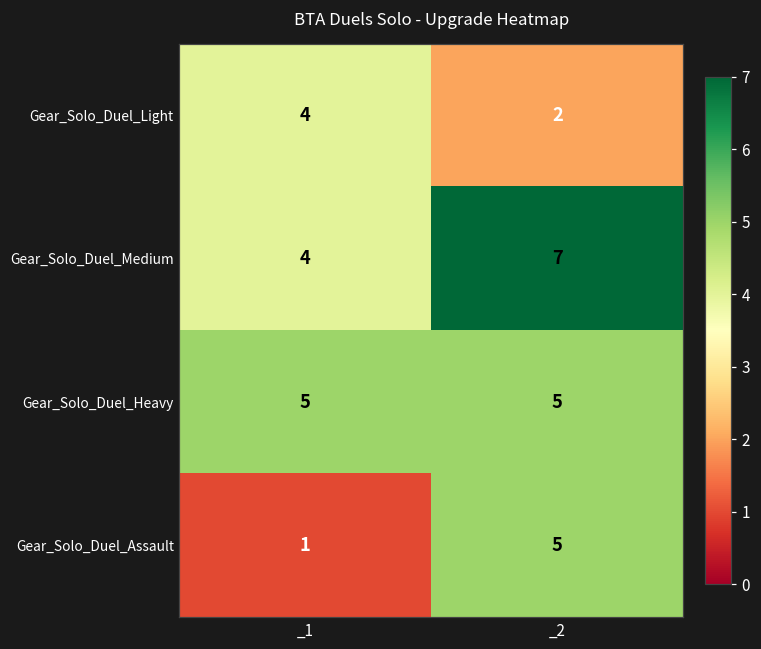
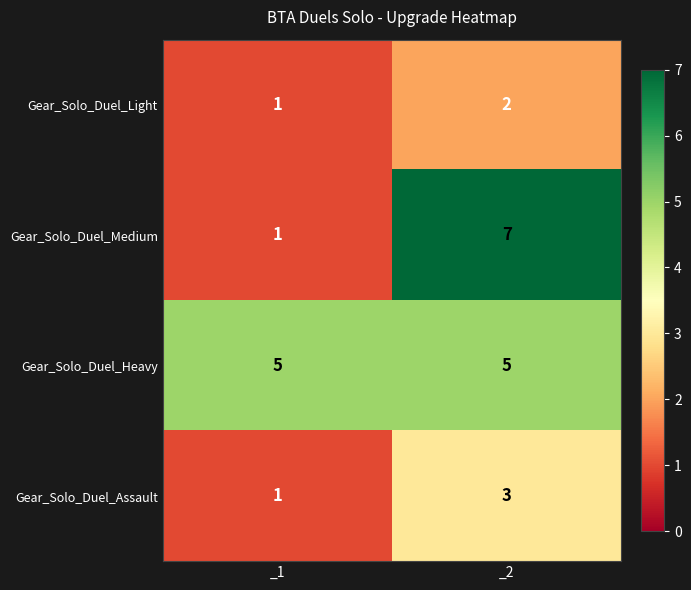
Gear_Solo_Duel_Light, _1: 4 -> 1
Gear_Solo_Duel_Medium, _1: 4 -> 1
Gear_Solo_Duel_Assault, _2: 5 -> 3
